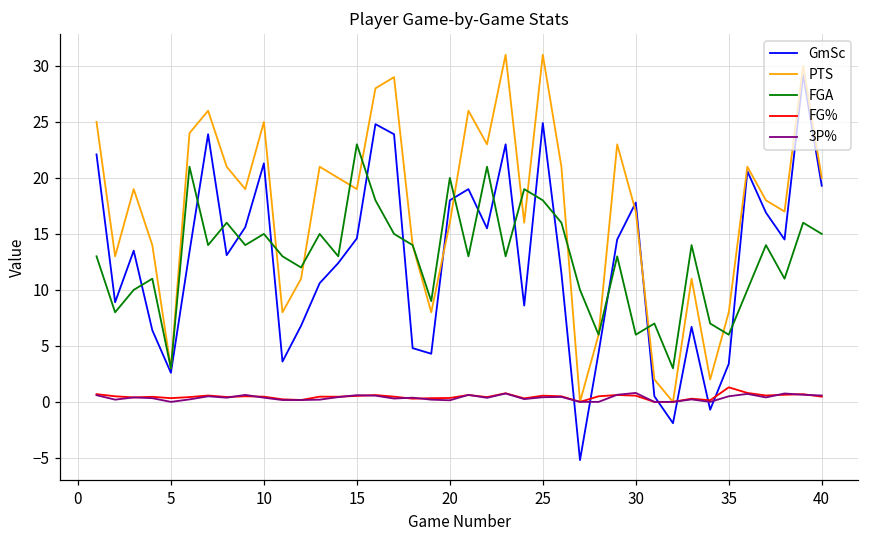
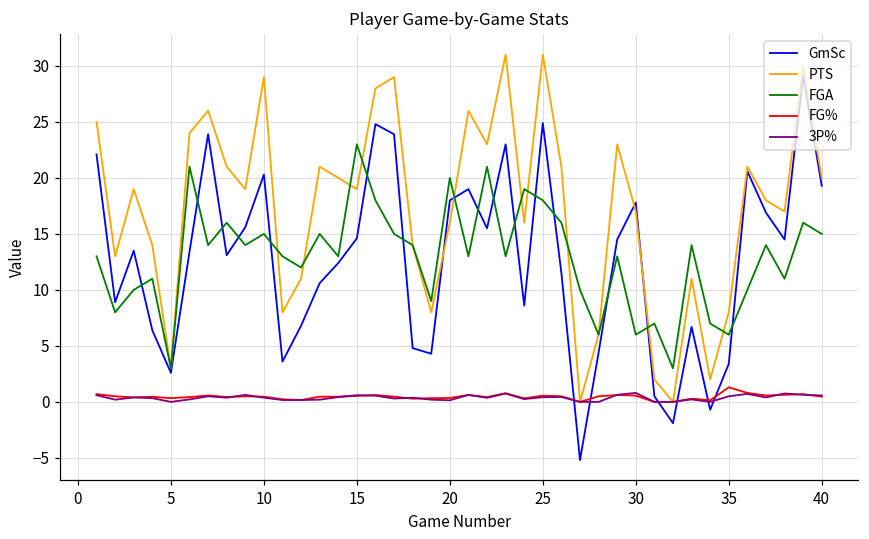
GmSc, 10: 21.3 -> 20.3
PTS, 10: 25 -> 29
